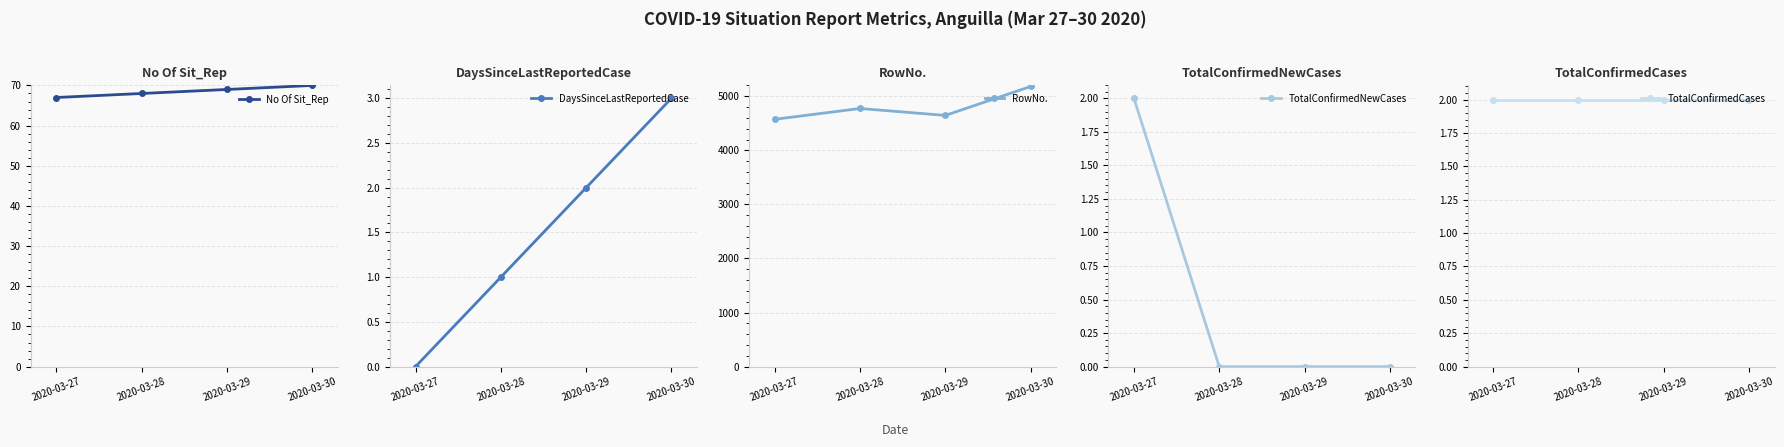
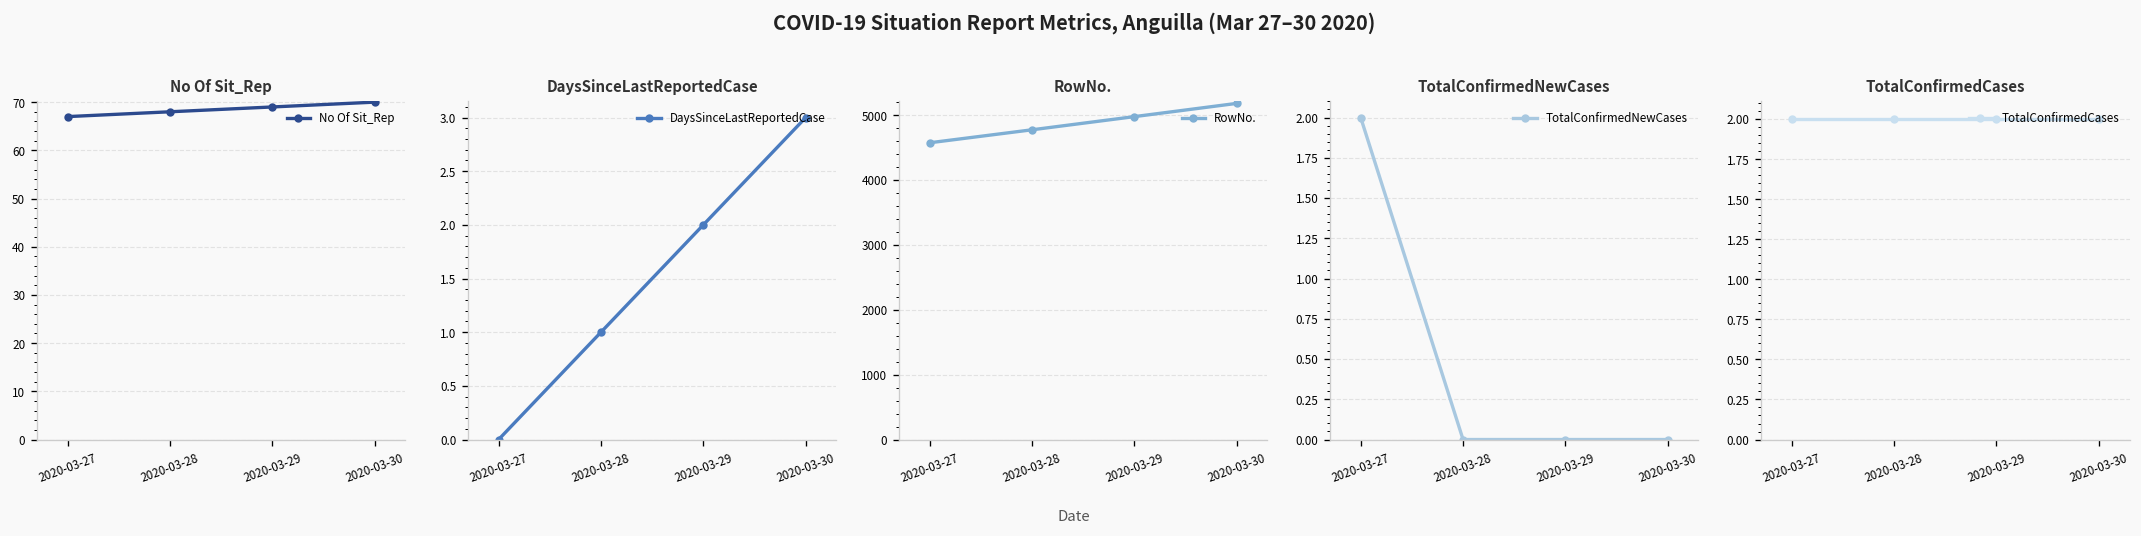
RowNo., 2020-03-29: 4600 -> 5000
